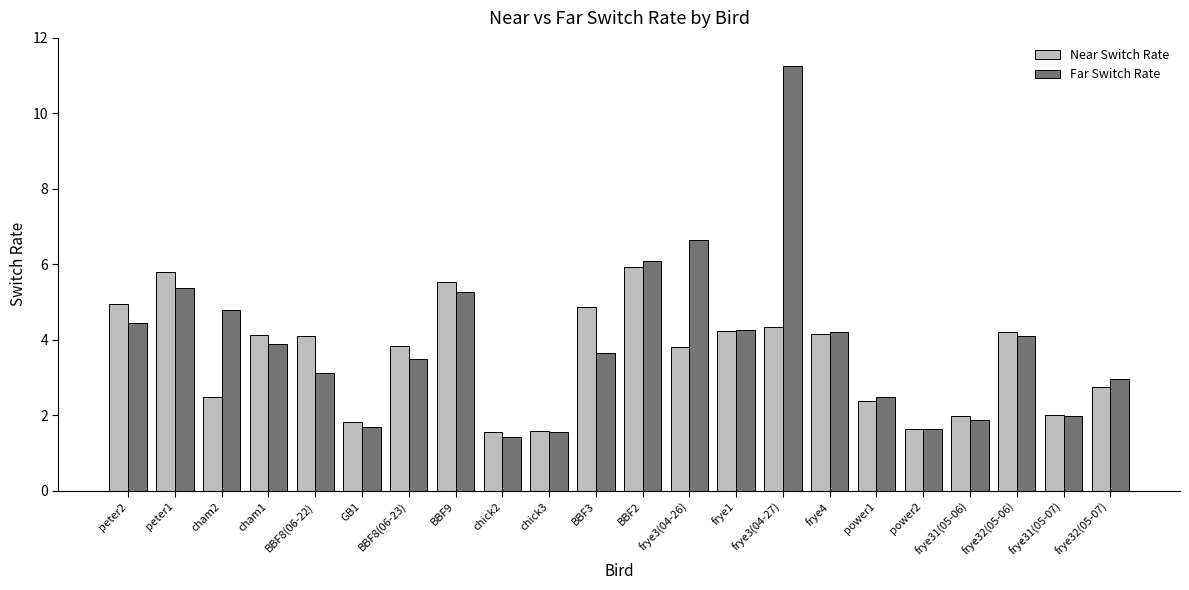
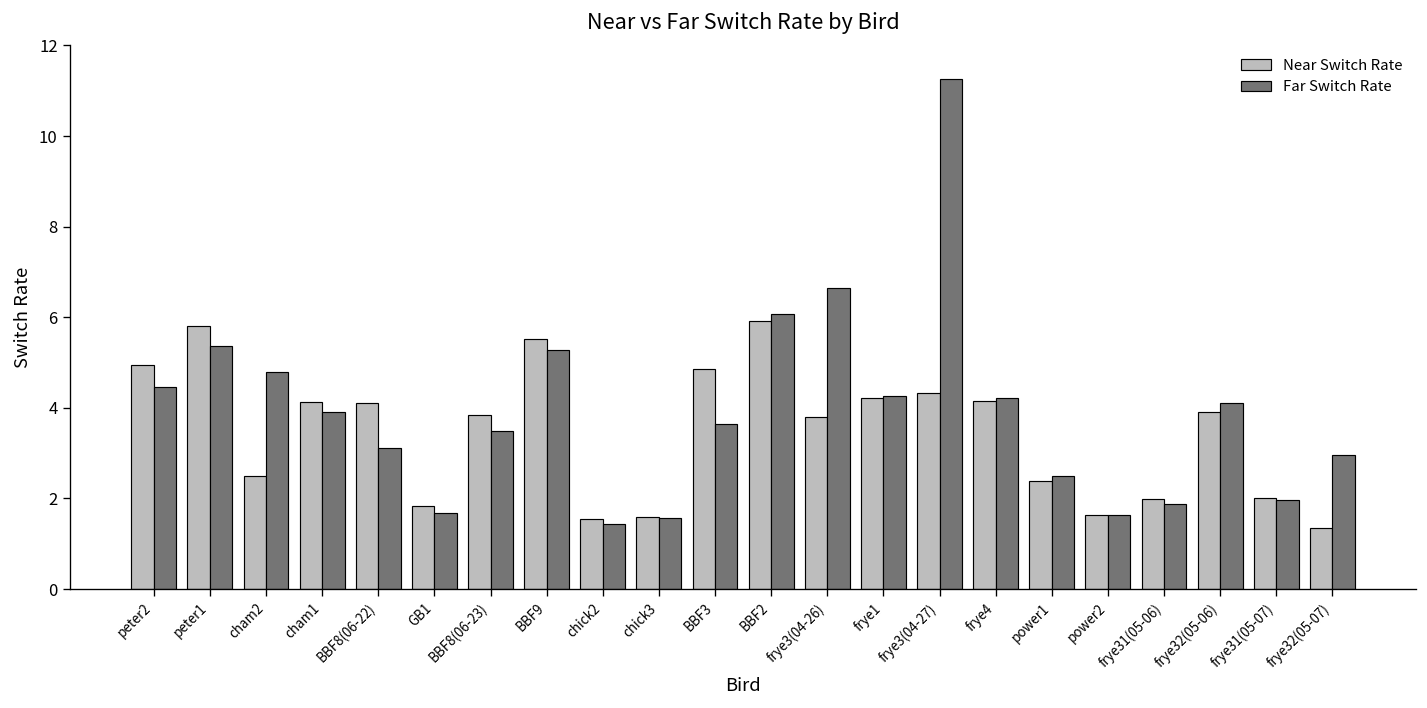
Near Switch Rate, frye32(05-06): 4.2 -> 3.9
Near Switch Rate, frye32(05-07): 2.7 -> 1.4
